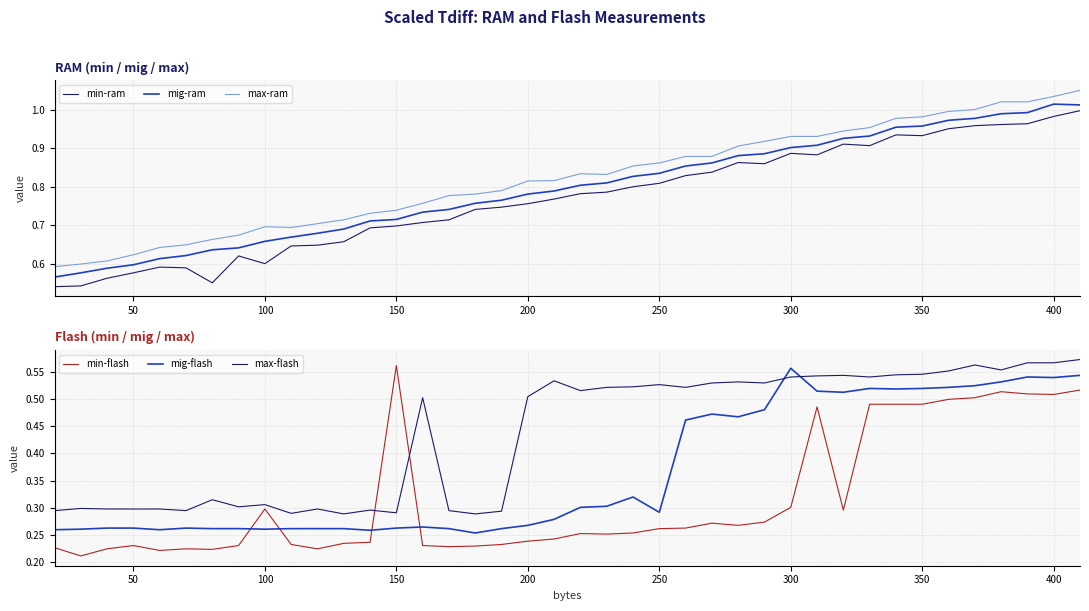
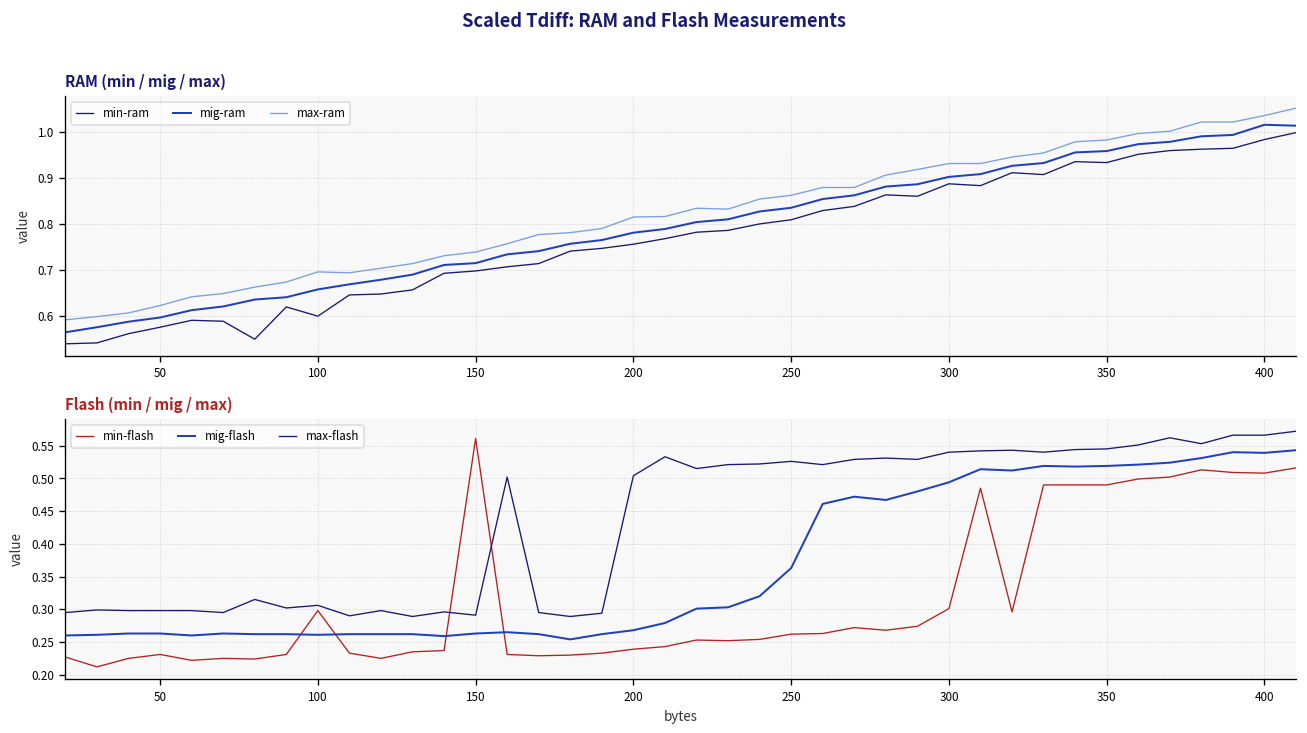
Flash (min / mig / max), mig-flash, 250: 0.29 -> 0.36
Flash (min / mig / max), mig-flash, 300: 0.56 -> 0.49
